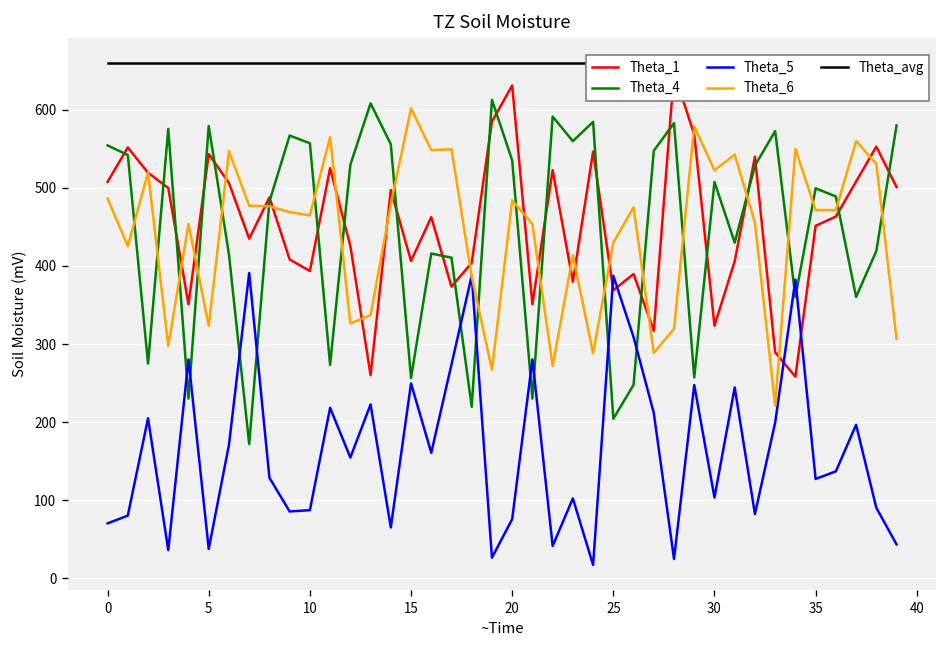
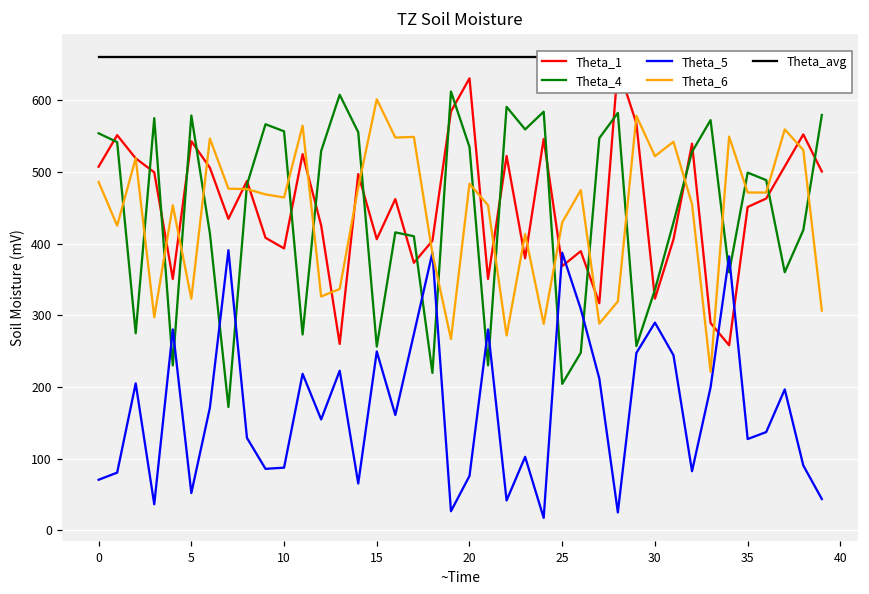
Theta_5, 5: 40 -> 50
Theta_4, 30: 510 -> 340
Theta_5, 30: 100 -> 290
